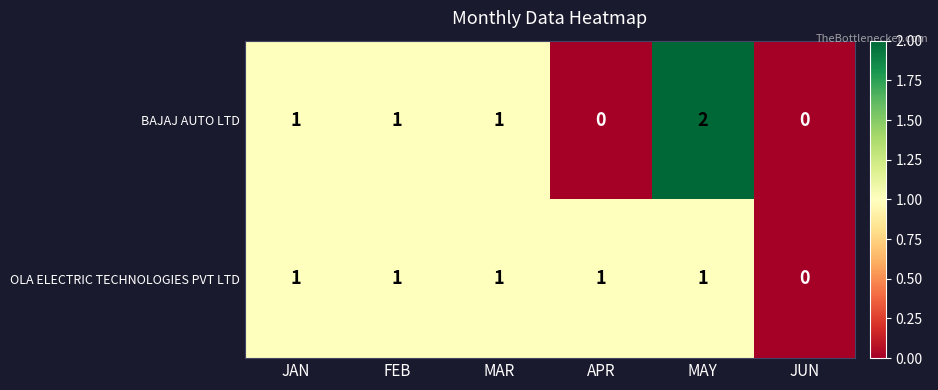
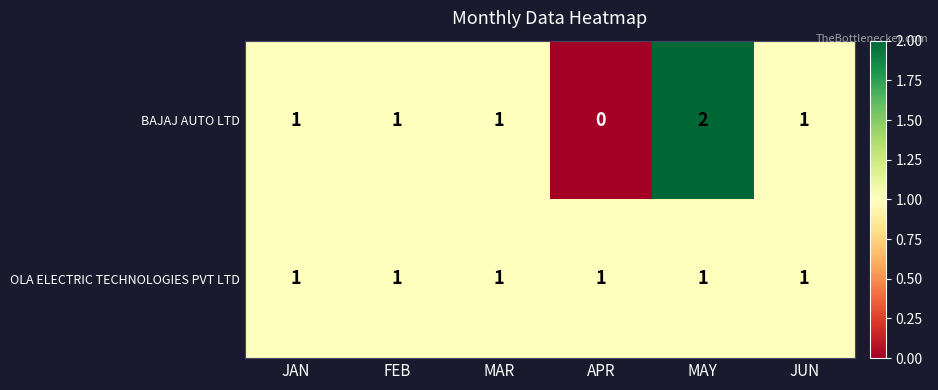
BAJAJ AUTO LTD, JUN: 0 -> 1
OLA ELECTRIC TECHNOLOGIES PVT LTD, JUN: 0 -> 1
